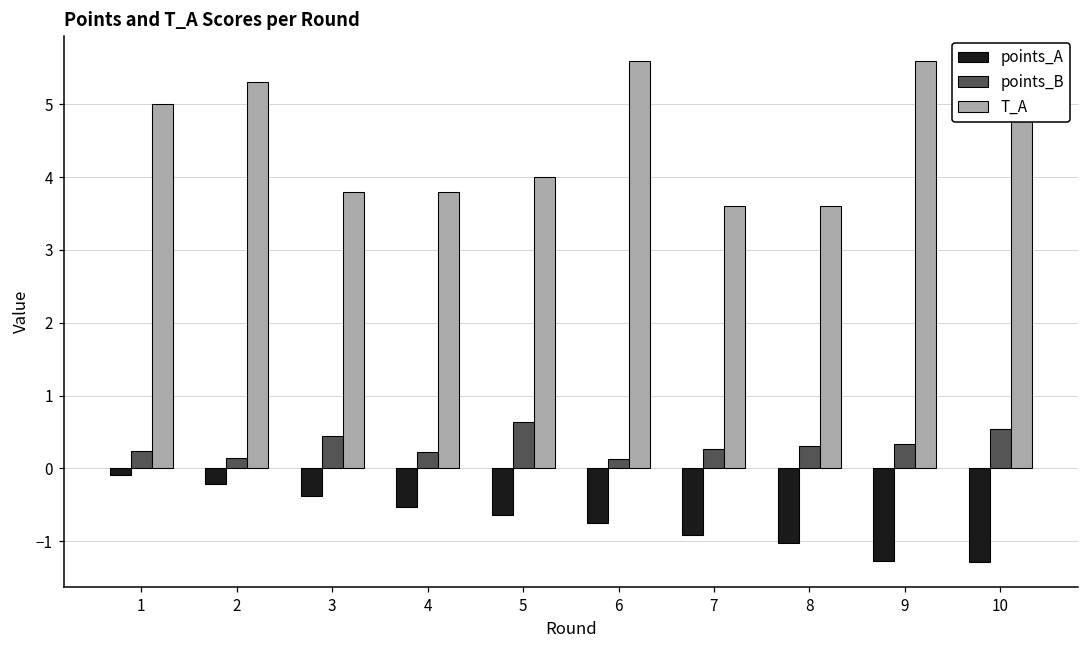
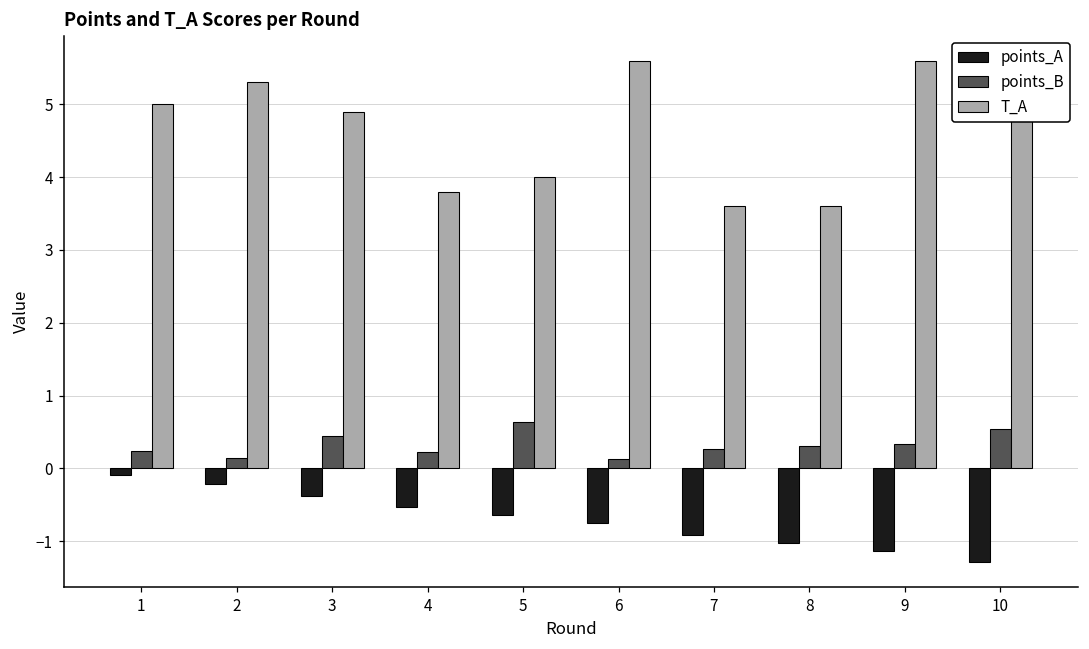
T_A, 3: 3.8 -> 4.9
points_A, 9: -1.3 -> -1.1
